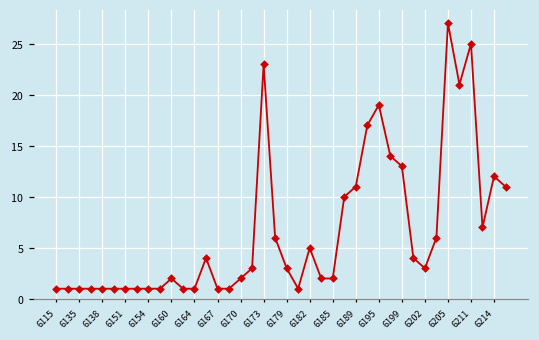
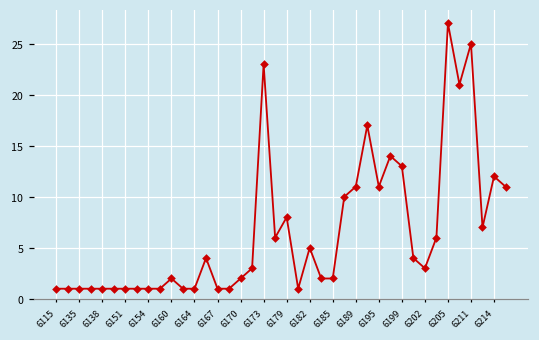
6179: 3 -> 8
6195: 19 -> 11
